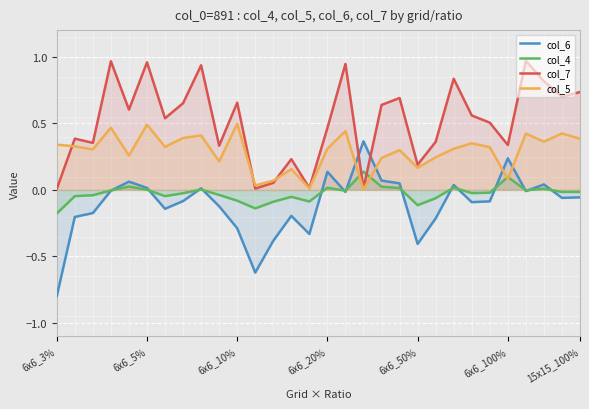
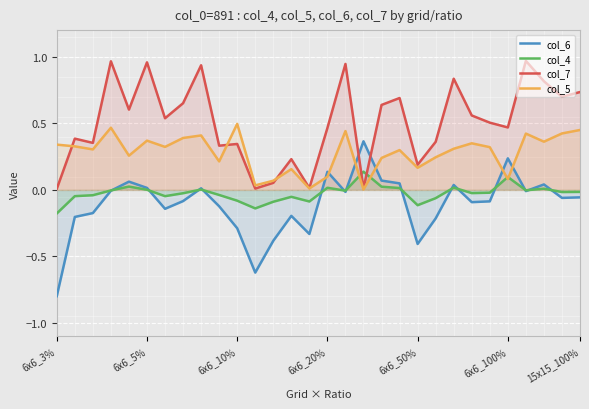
col_5, 6x6_5%: 0.49 -> 0.37
col_7, 6x6_10%: 0.66 -> 0.35
col_5, 6x6_20%: 0.31 -> 0.10
col_7, 6x6_100%: 0.34 -> 0.47
col_5, 15x15_100%: 0.38 -> 0.45
